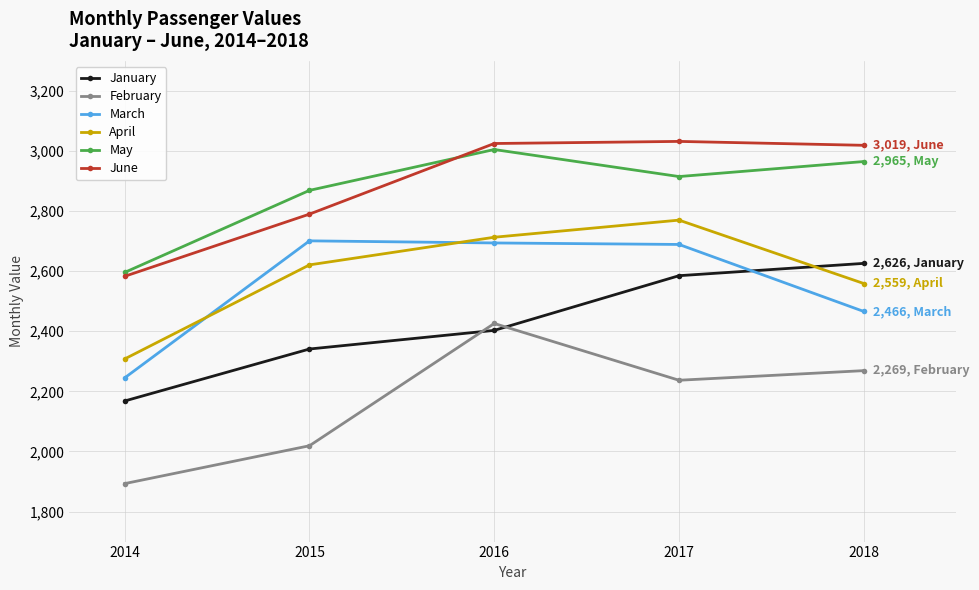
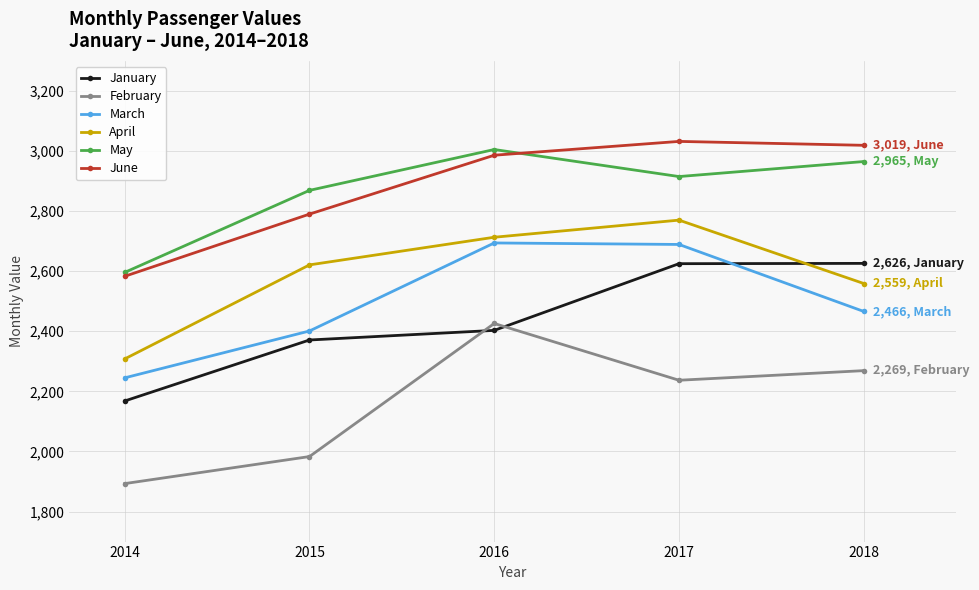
January, 2015: 2,340 -> 2,370
February, 2015: 2,020 -> 1,980
March, 2015: 2,700 -> 2,400
June, 2016: 3,030 -> 2,990
January, 2017: 2,590 -> 2,630
